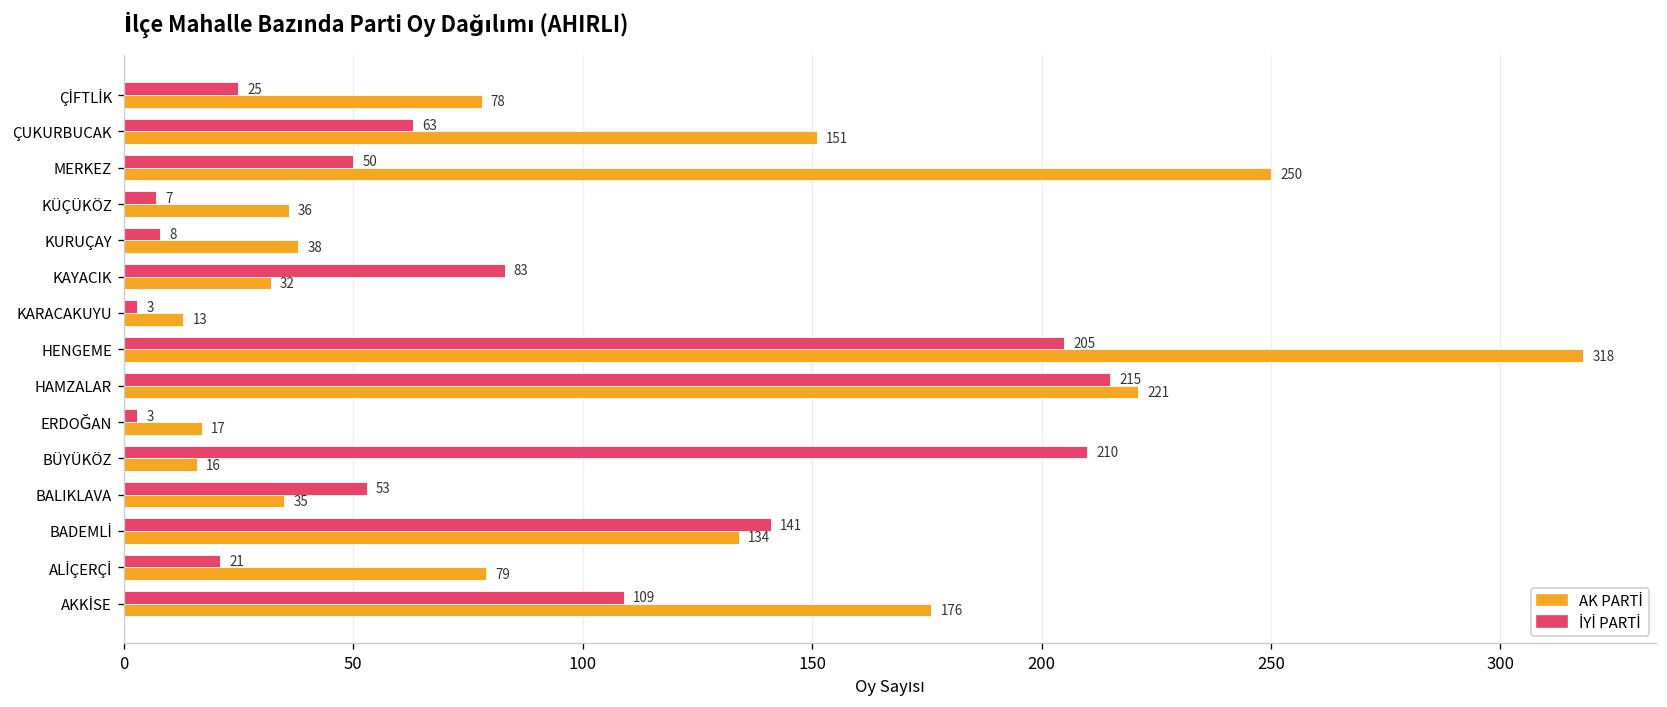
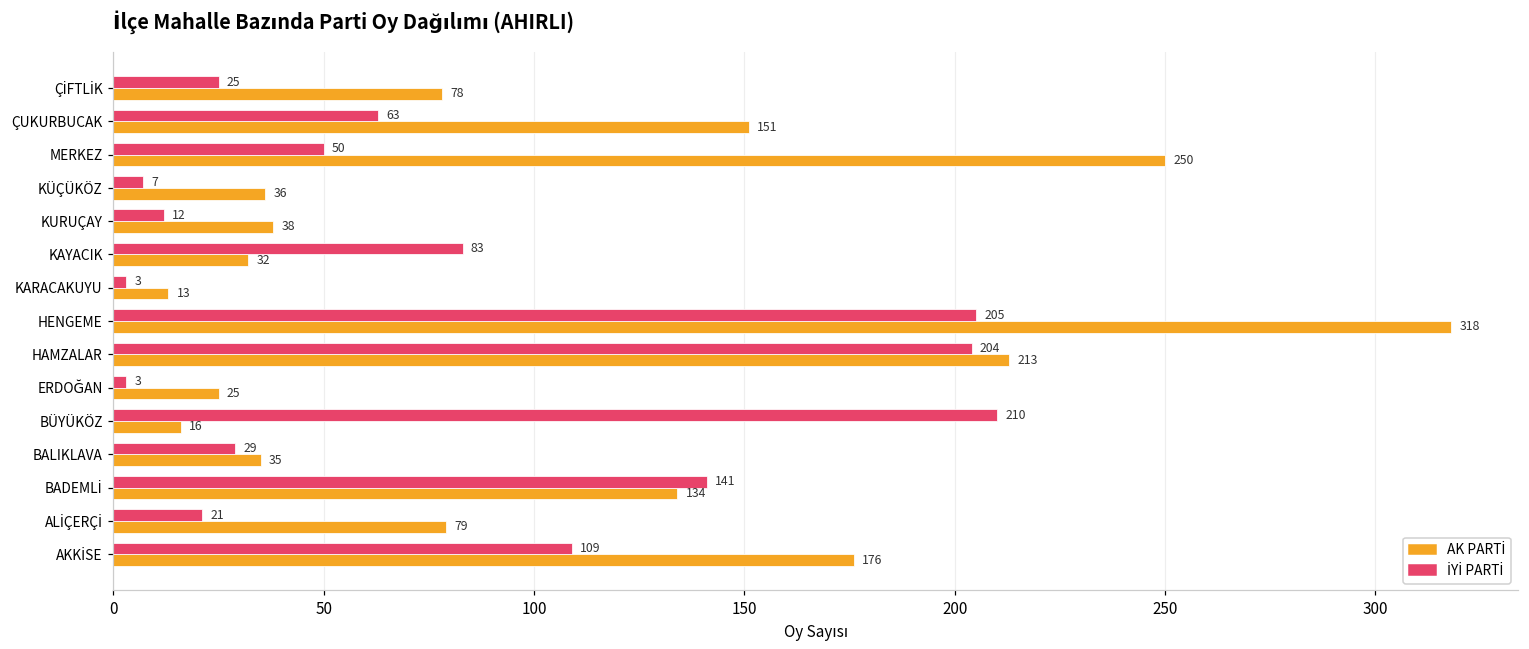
İYİ PARTİ, KURUÇAY: 8 -> 12
İYİ PARTİ, HAMZALAR: 215 -> 204
AK PARTİ, HAMZALAR: 221 -> 213
AK PARTİ, ERDOĞAN: 17 -> 25
İYİ PARTİ, BALIKLAVA: 53 -> 29
